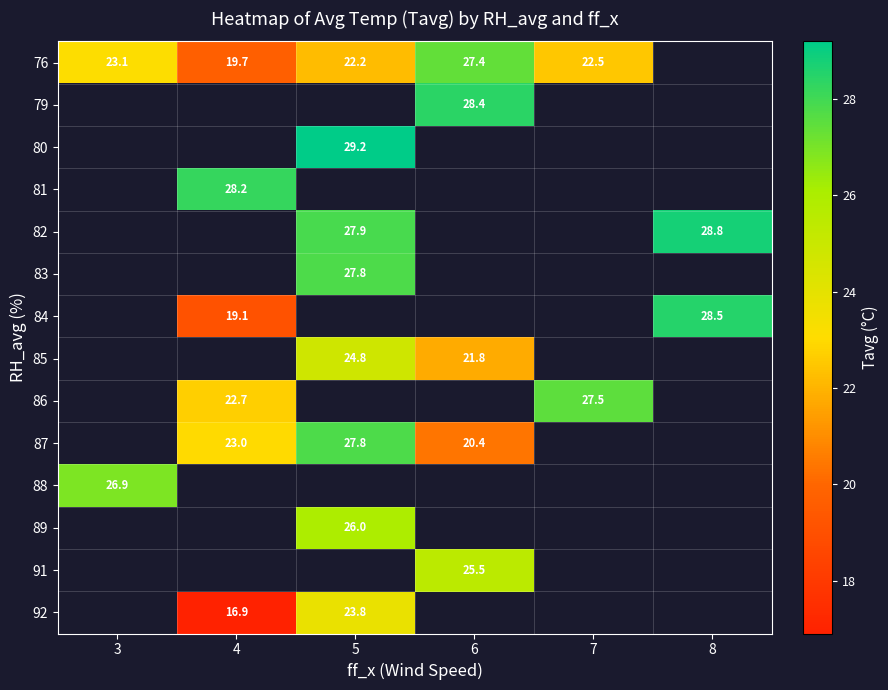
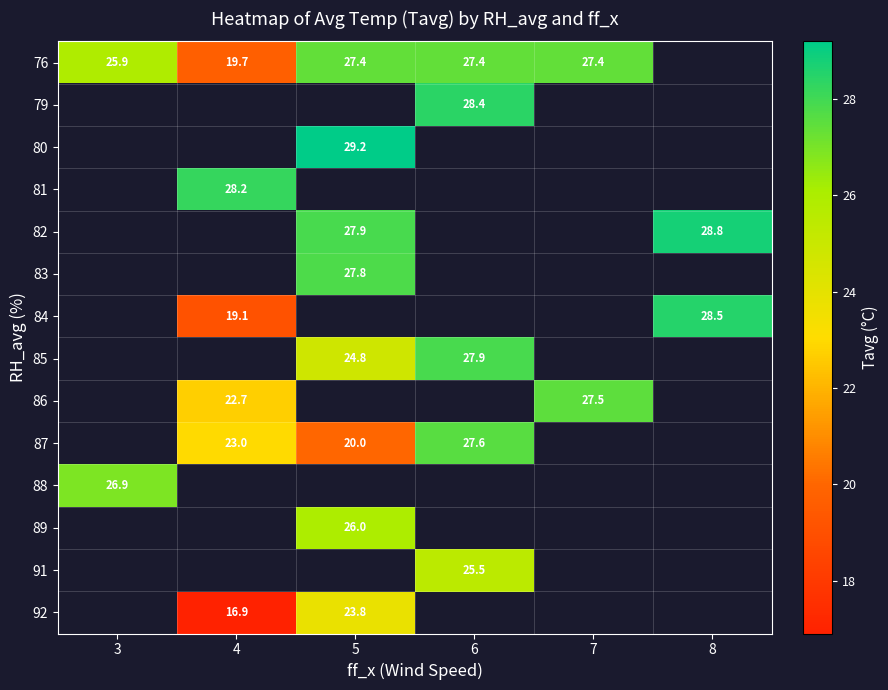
76, 3: 23.1 -> 25.9
76, 5: 22.2 -> 27.4
76, 7: 22.5 -> 27.4
85, 6: 21.8 -> 27.9
87, 5: 27.8 -> 20.0
87, 6: 20.4 -> 27.6
